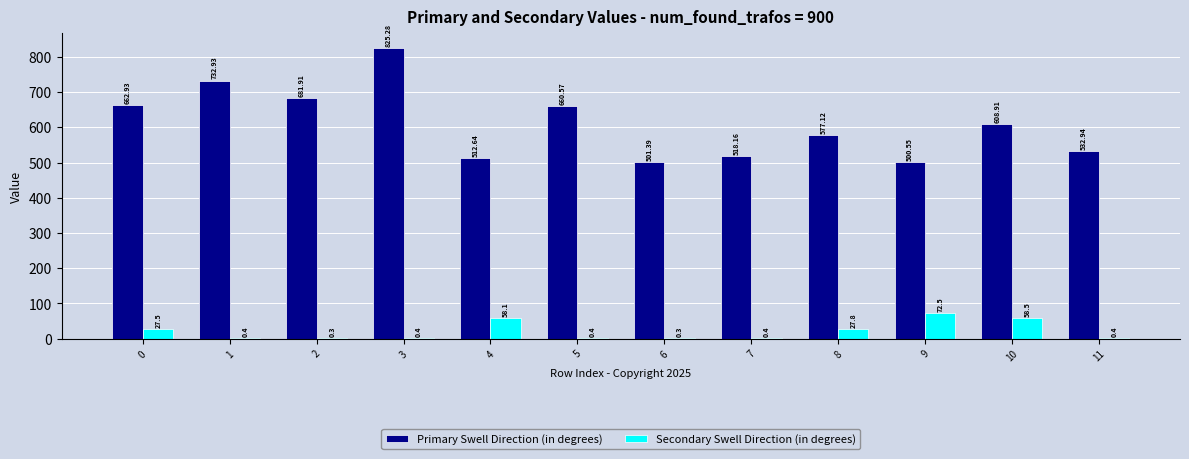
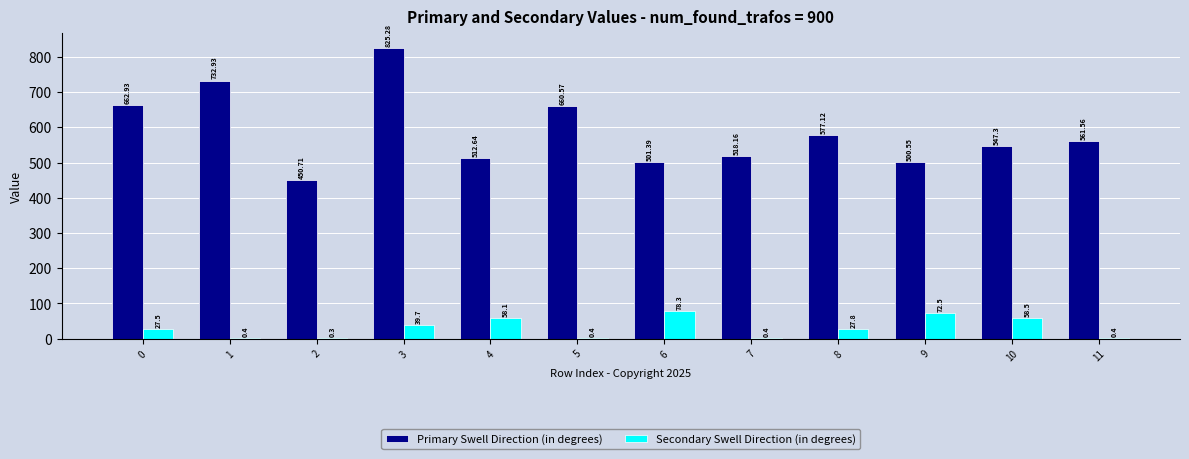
Primary Swell Direction (in degrees), 2: 681.91 -> 450.71
Secondary Swell Direction (in degrees), 3: 0.4 -> 39.7
Secondary Swell Direction (in degrees), 6: 0.3 -> 78.3
Primary Swell Direction (in degrees), 10: 608.91 -> 547.3
Primary Swell Direction (in degrees), 11: 532.94 -> 561.56
